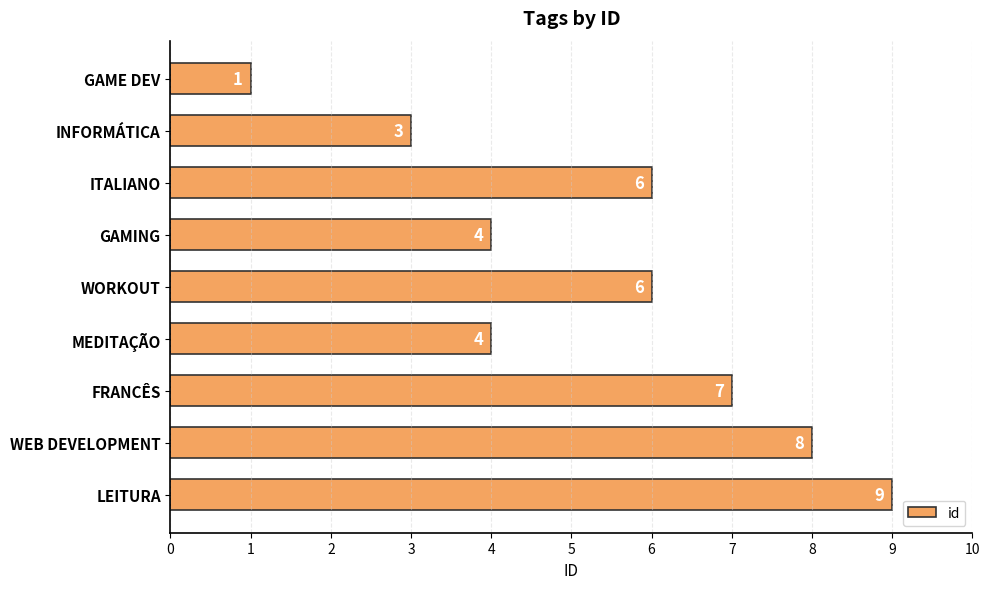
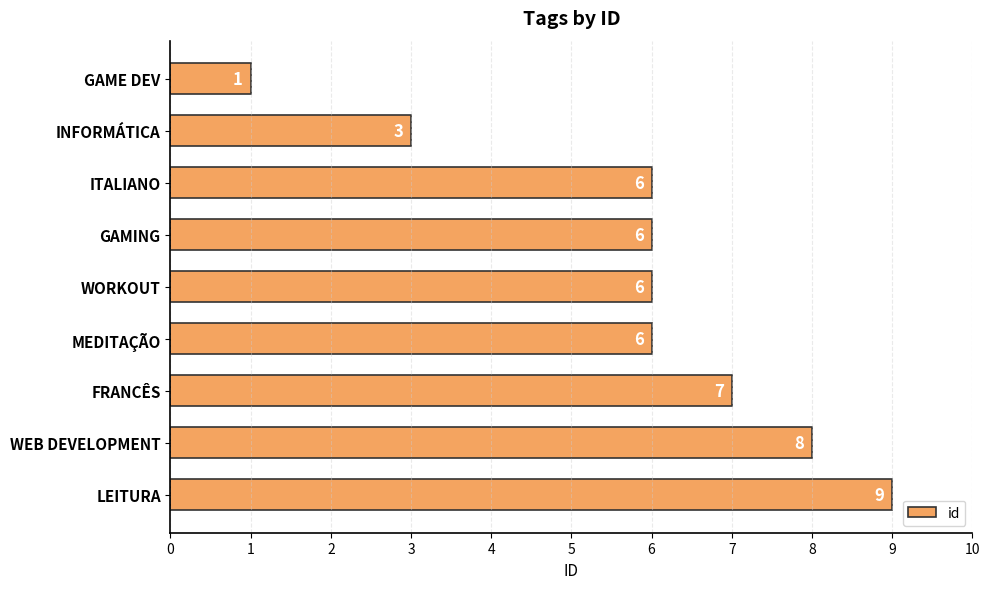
GAMING: 4 -> 6
MEDITAÇÃO: 4 -> 6
